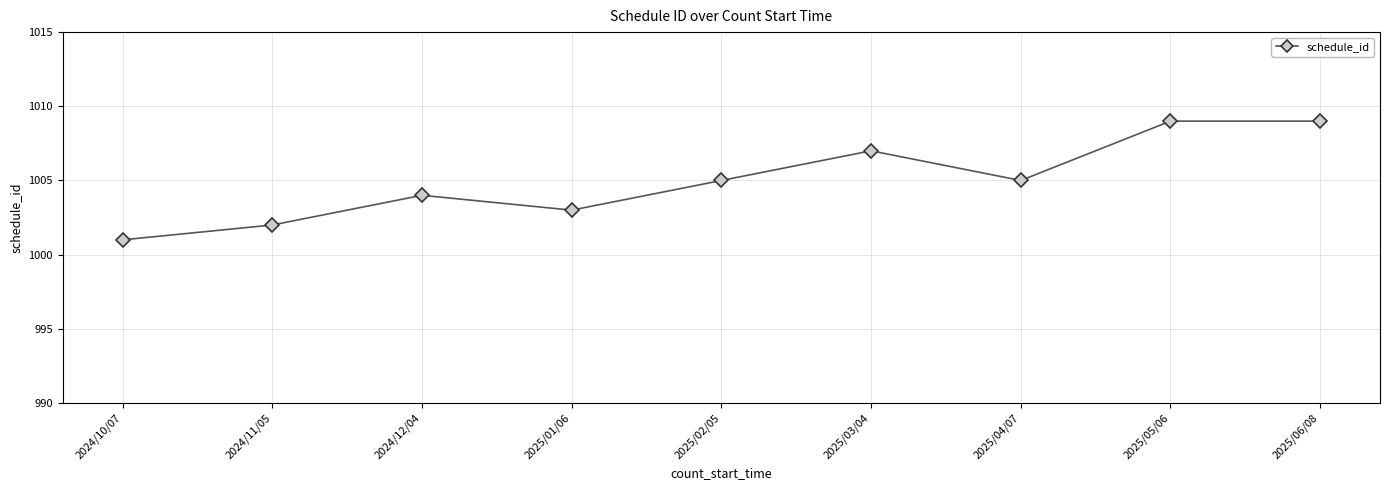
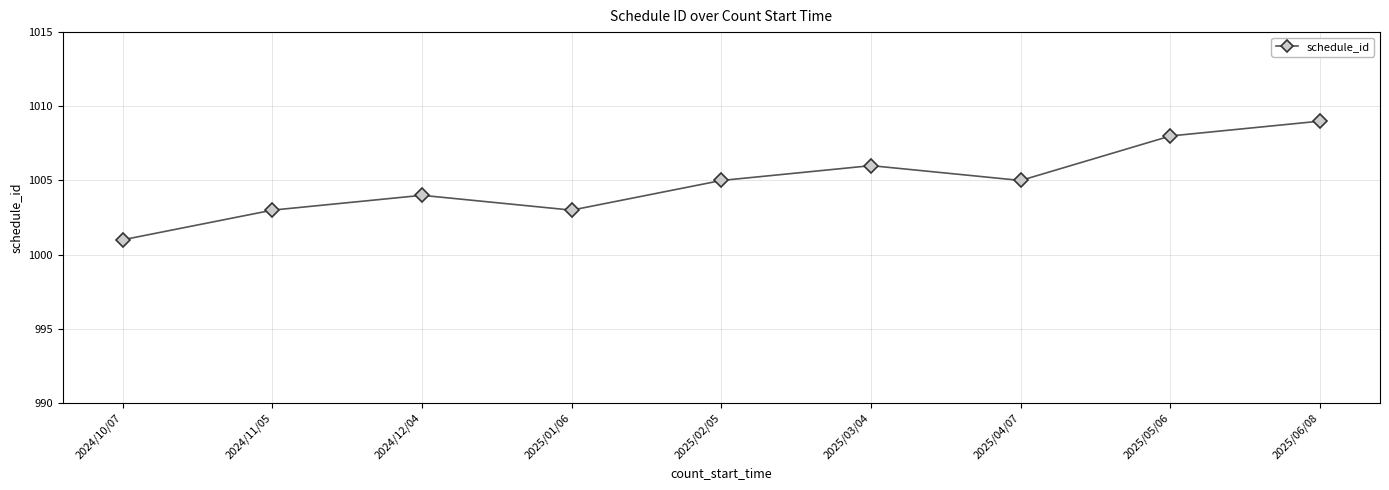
2024/11/05: 1002 -> 1003
2025/03/04: 1007 -> 1006
2025/05/06: 1009 -> 1008
